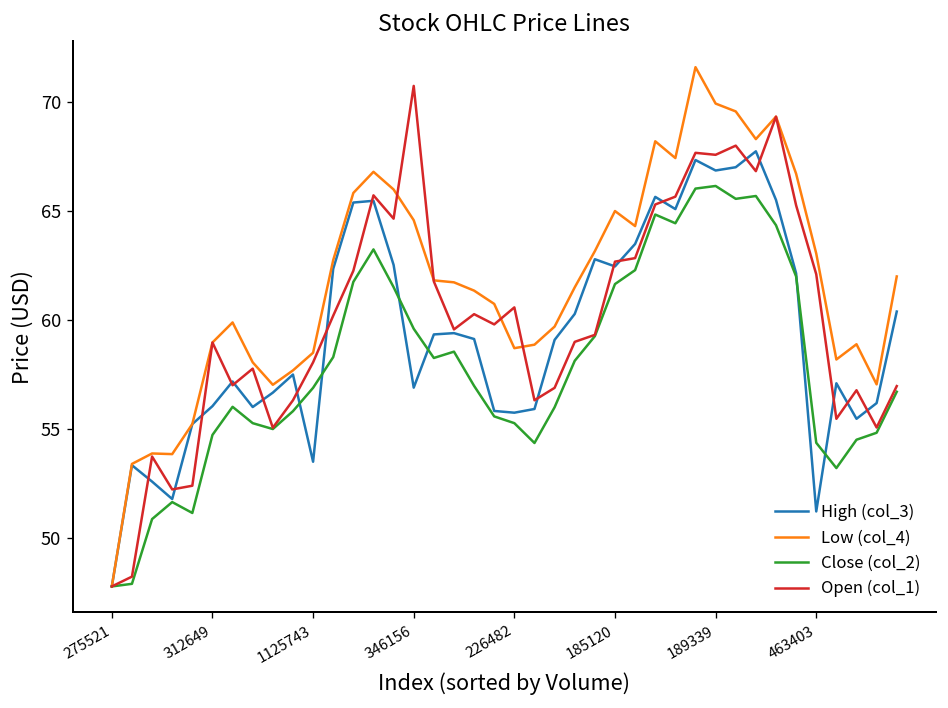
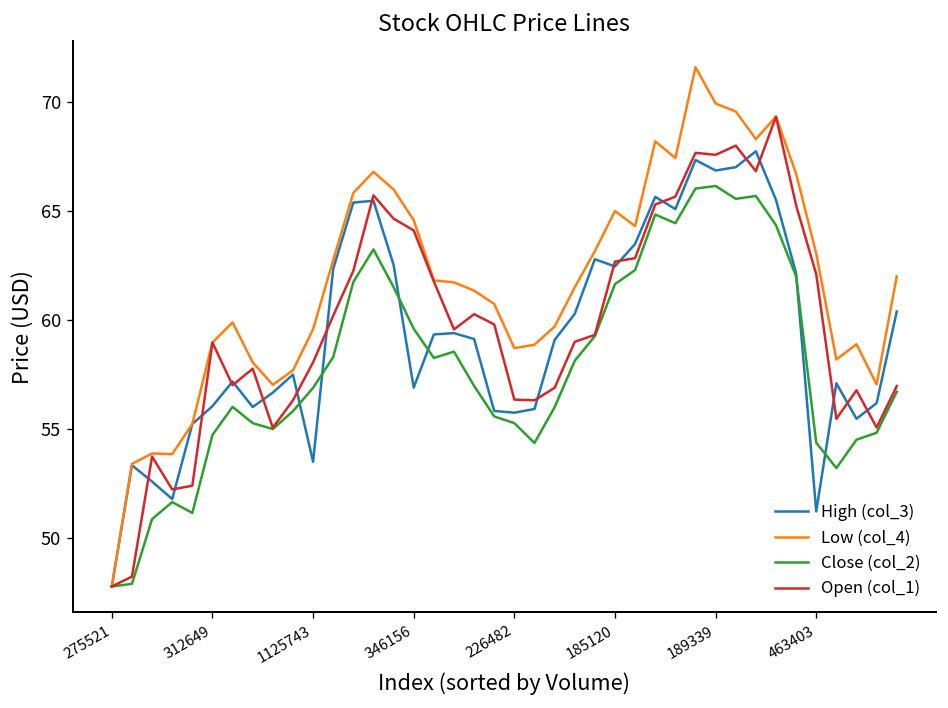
Low (col_4), 1125743: 58.5 -> 59.6
Open (col_1), 346156: 70.7 -> 64.1
Open (col_1), 226482: 60.6 -> 56.4
